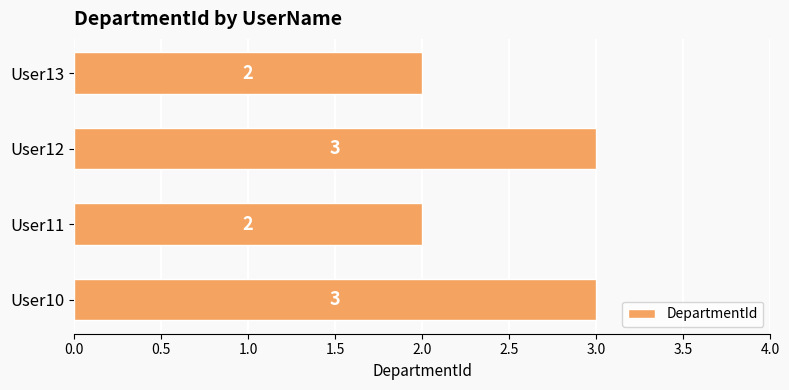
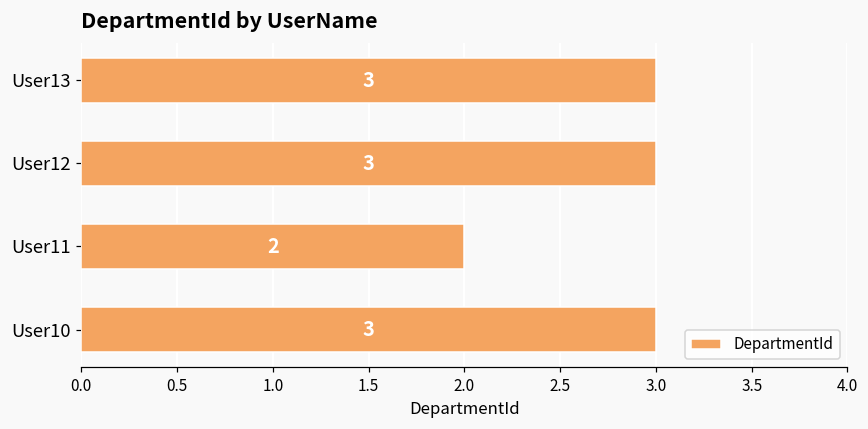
User13: 2 -> 3
